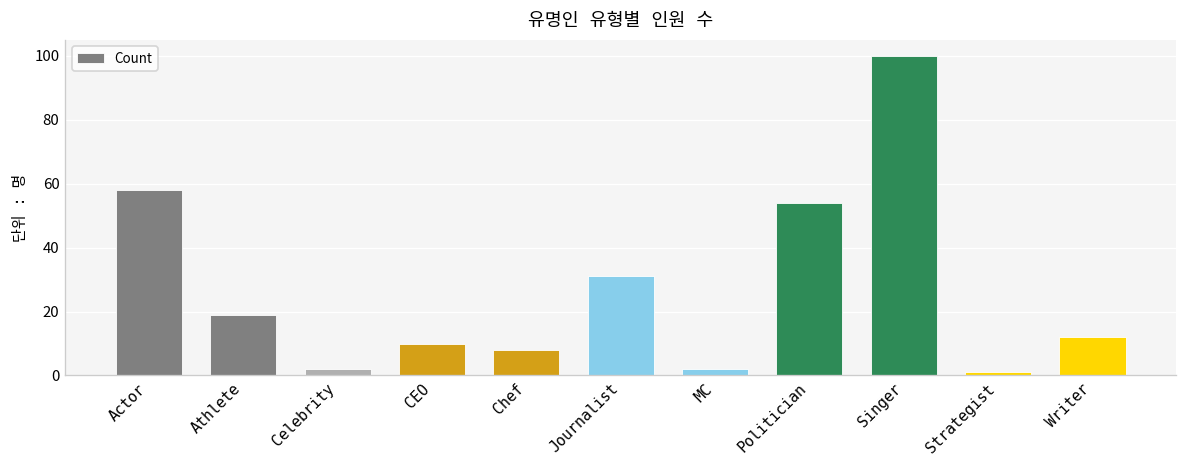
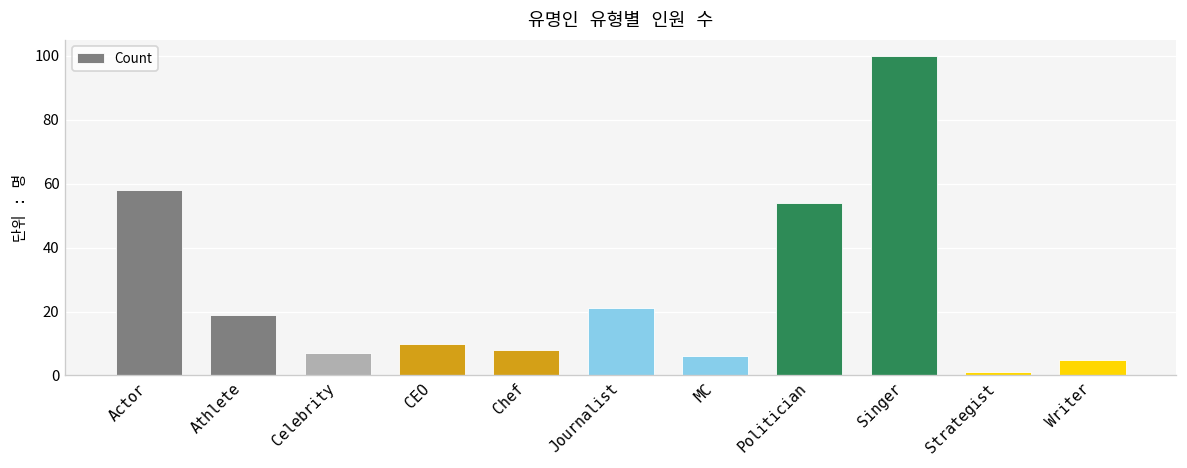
Celebrity: 2 -> 7
Journalist: 31 -> 21
MC: 2 -> 6
Writer: 12 -> 5
